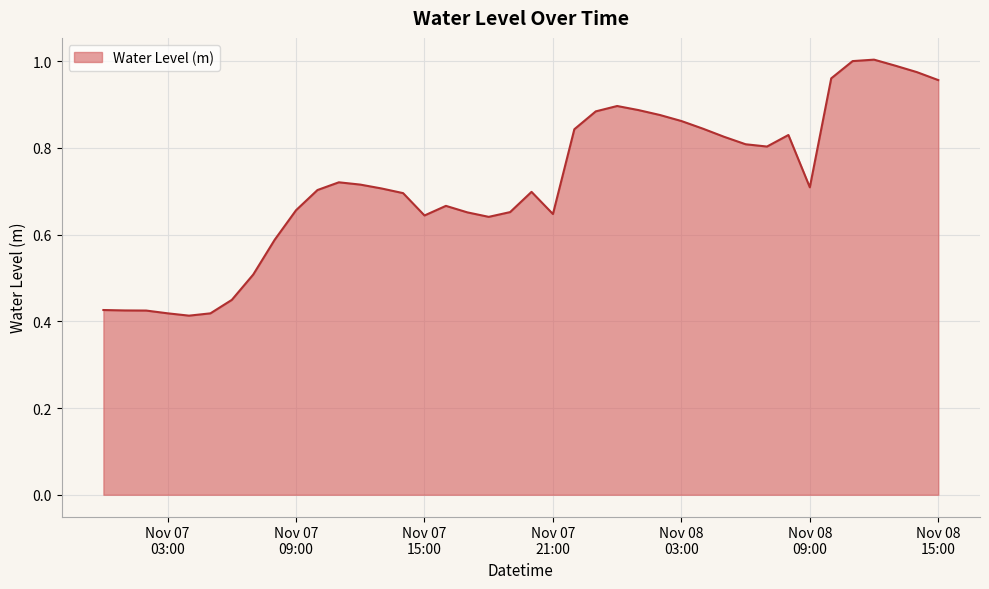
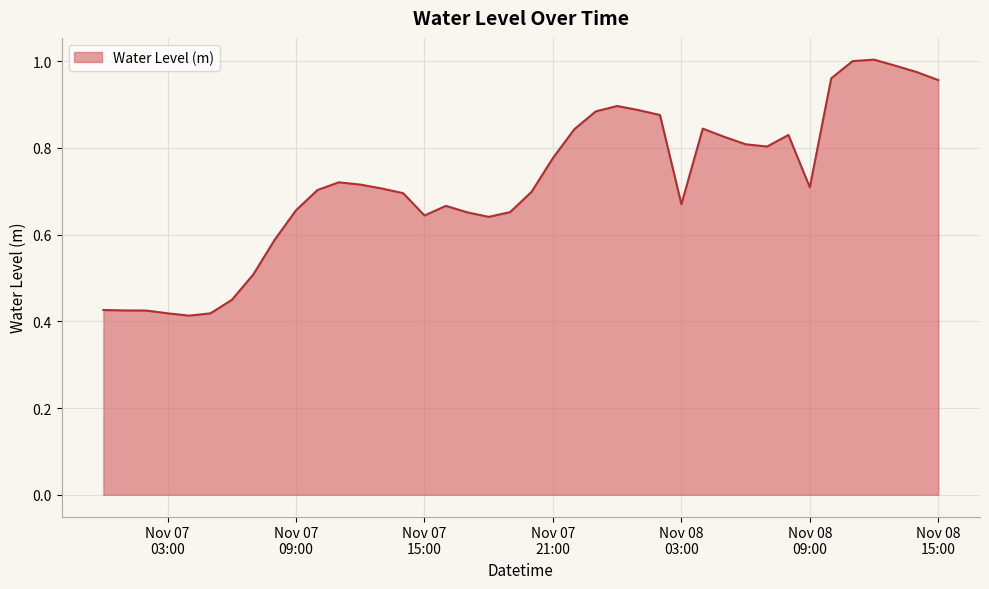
Nov 07 21:00: 0.65 -> 0.78
Nov 08 03:00: 0.86 -> 0.67
